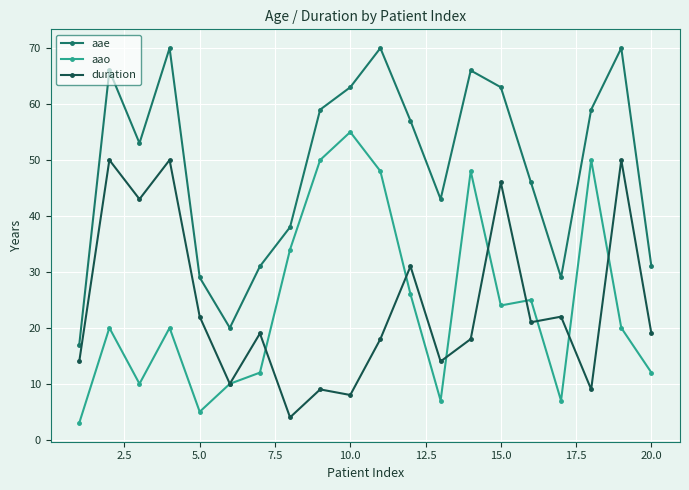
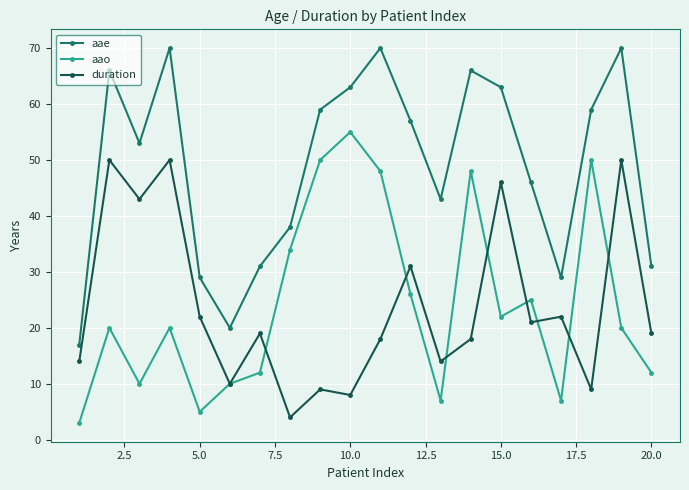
aao, 15.0: 24 -> 22
